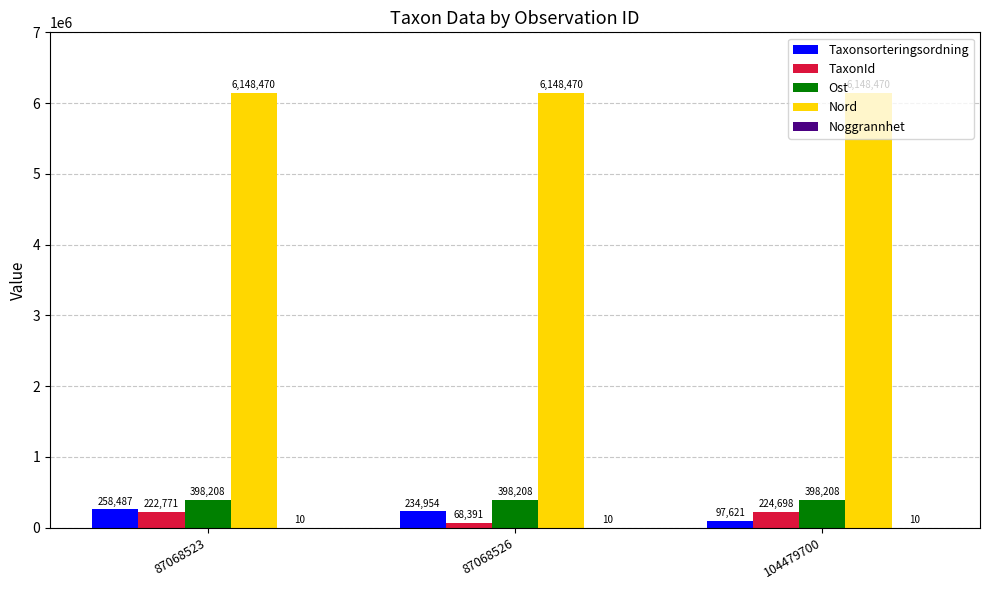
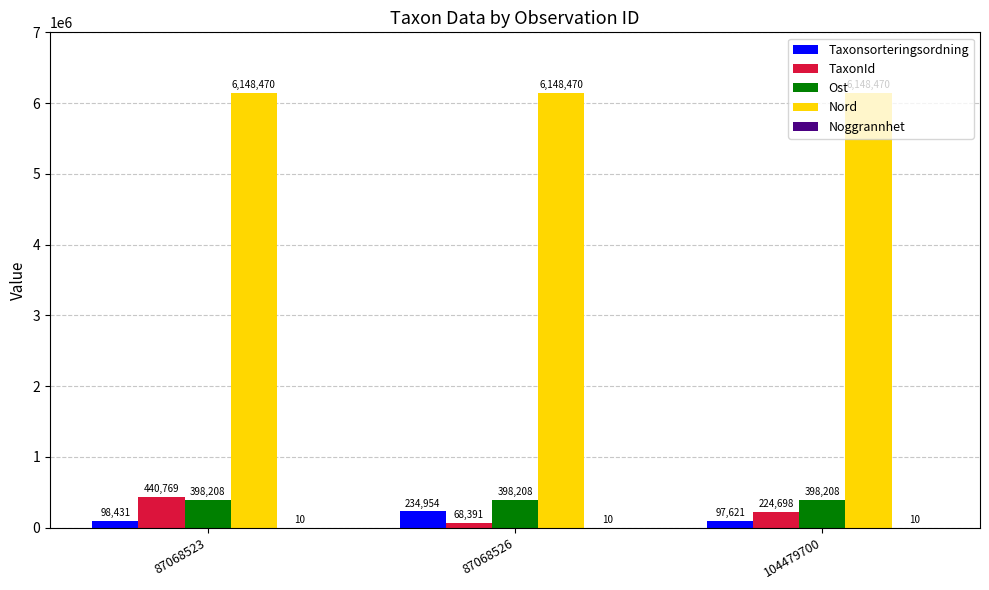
Taxonsorteringsordning, 87068523: 258,487 -> 98,431
TaxonId, 87068523: 222,771 -> 440,769
